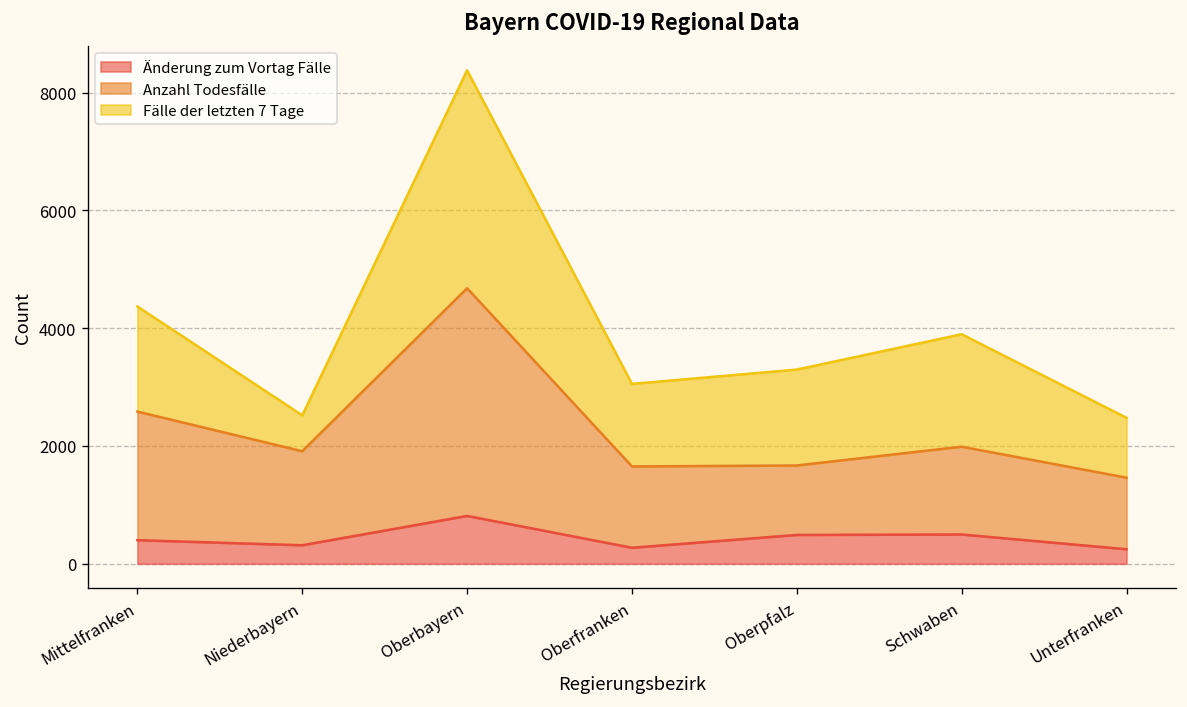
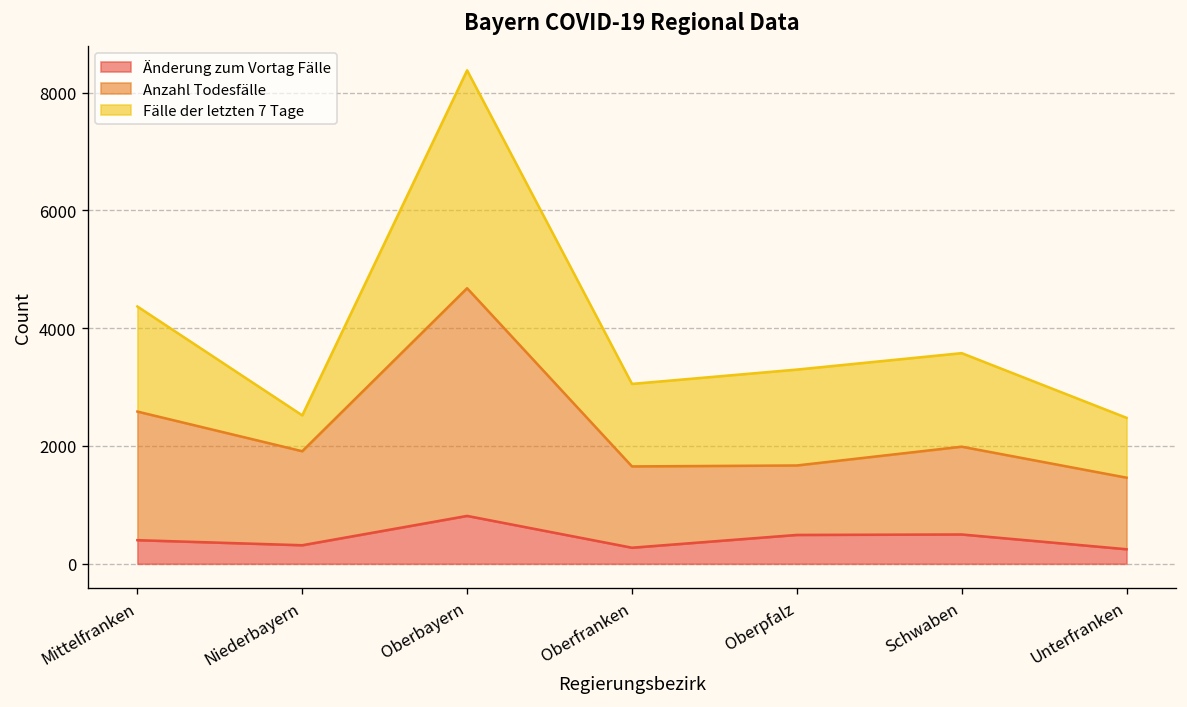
Fälle der letzten 7 Tage, Schwaben: 1900 -> 1600
